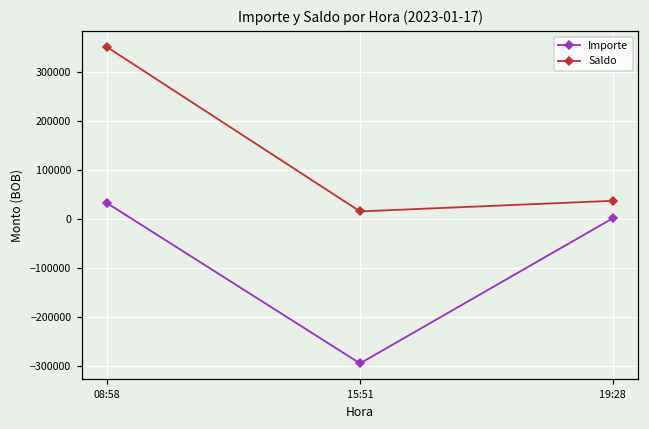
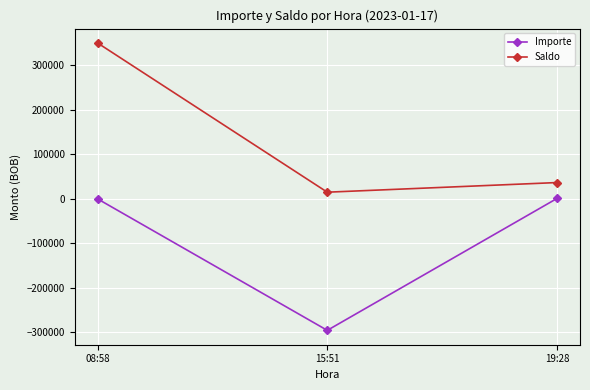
Importe, 08:58: 30000 -> 0
